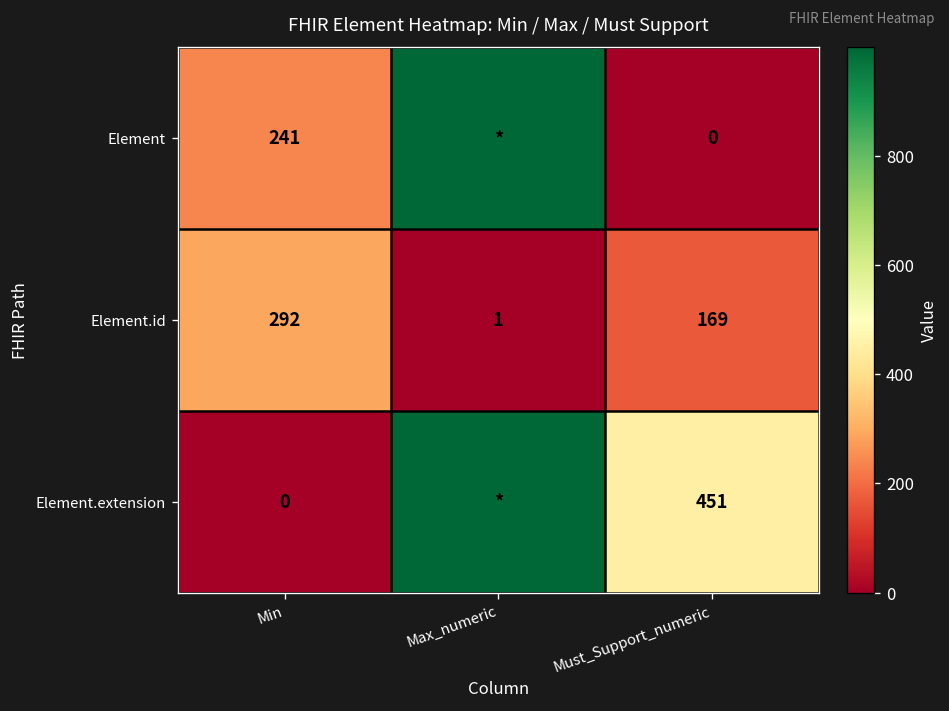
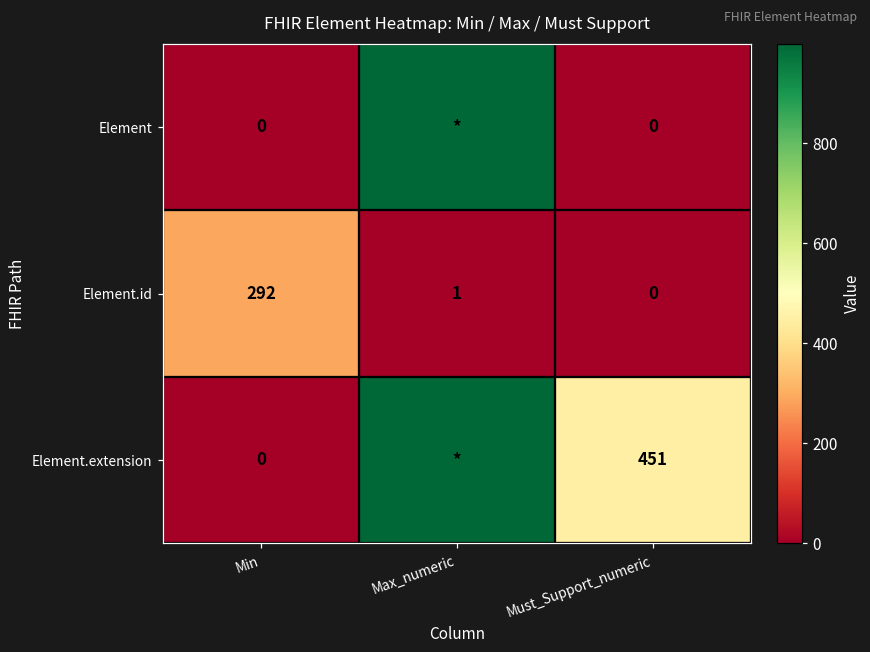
Element, Min: 241 -> 0
Element.id, Must_Support_numeric: 169 -> 0
